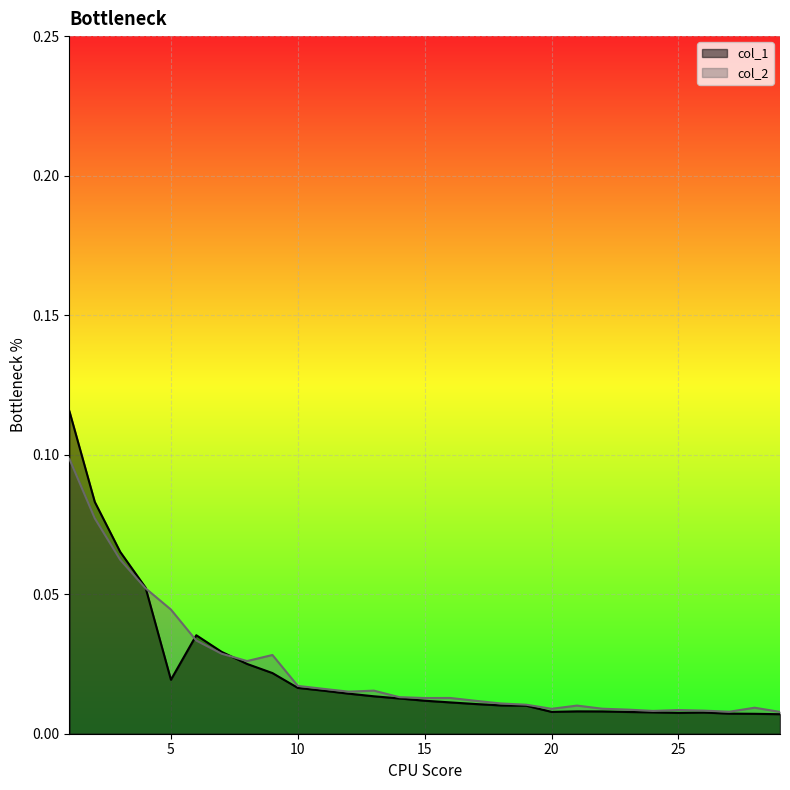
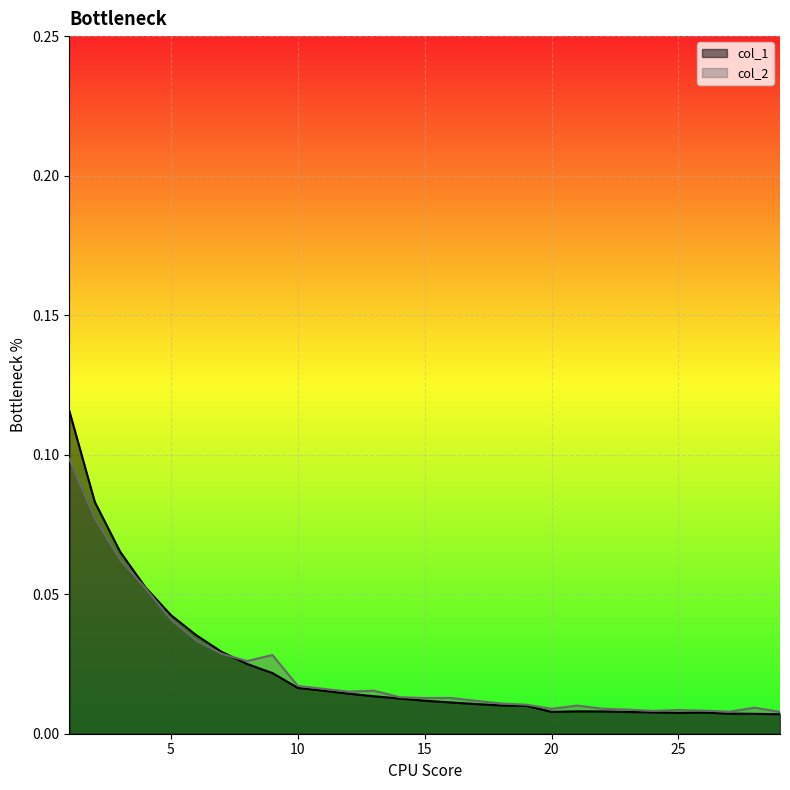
col_1, 5: 0.019 -> 0.043
col_2, 5: 0.044 -> 0.041
